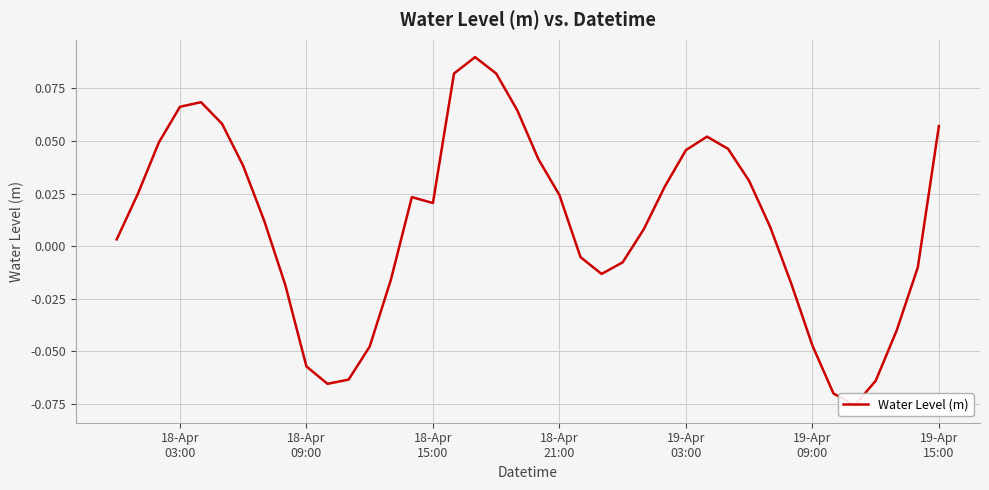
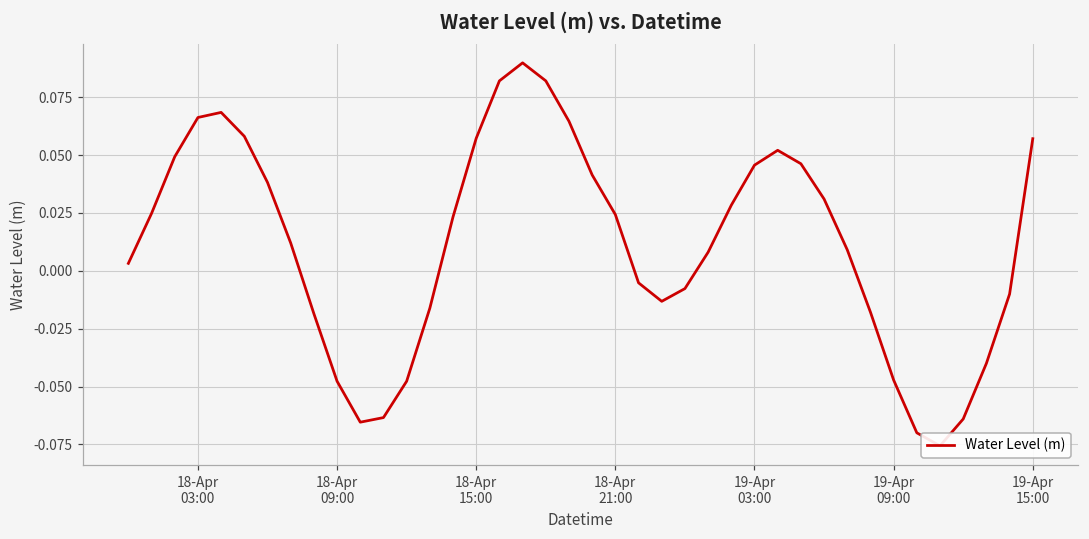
18-Apr 09:00: -0.057 -> -0.048
18-Apr 15:00: 0.021 -> 0.057
